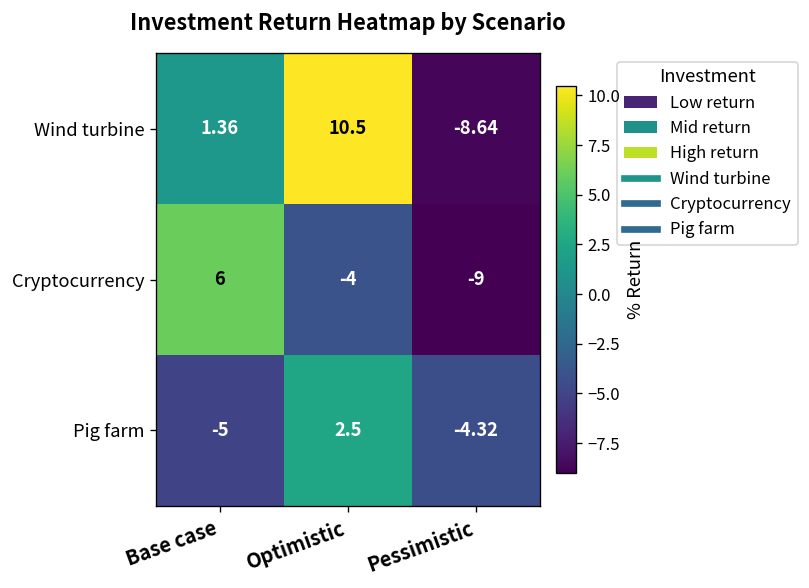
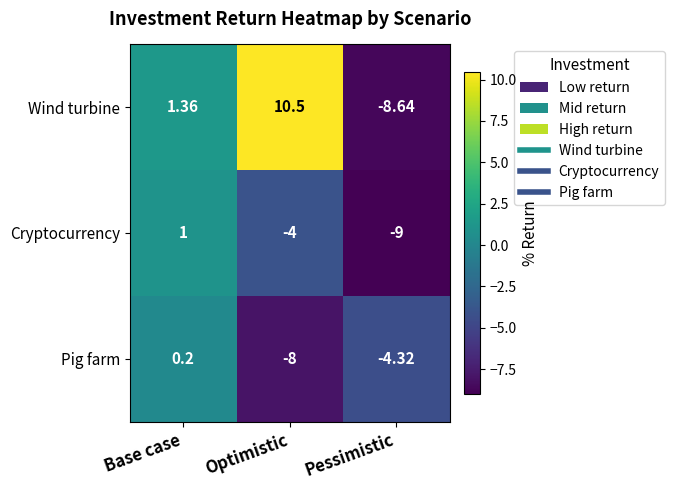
Cryptocurrency, Base case: 6 -> 1
Pig farm, Base case: -5 -> 0.2
Pig farm, Optimistic: 2.5 -> -8
